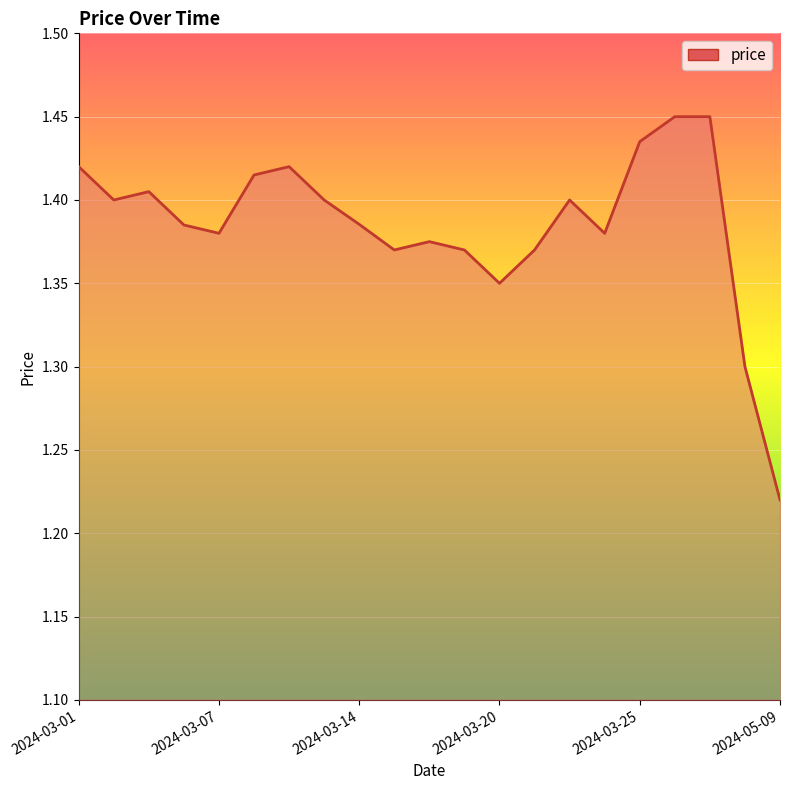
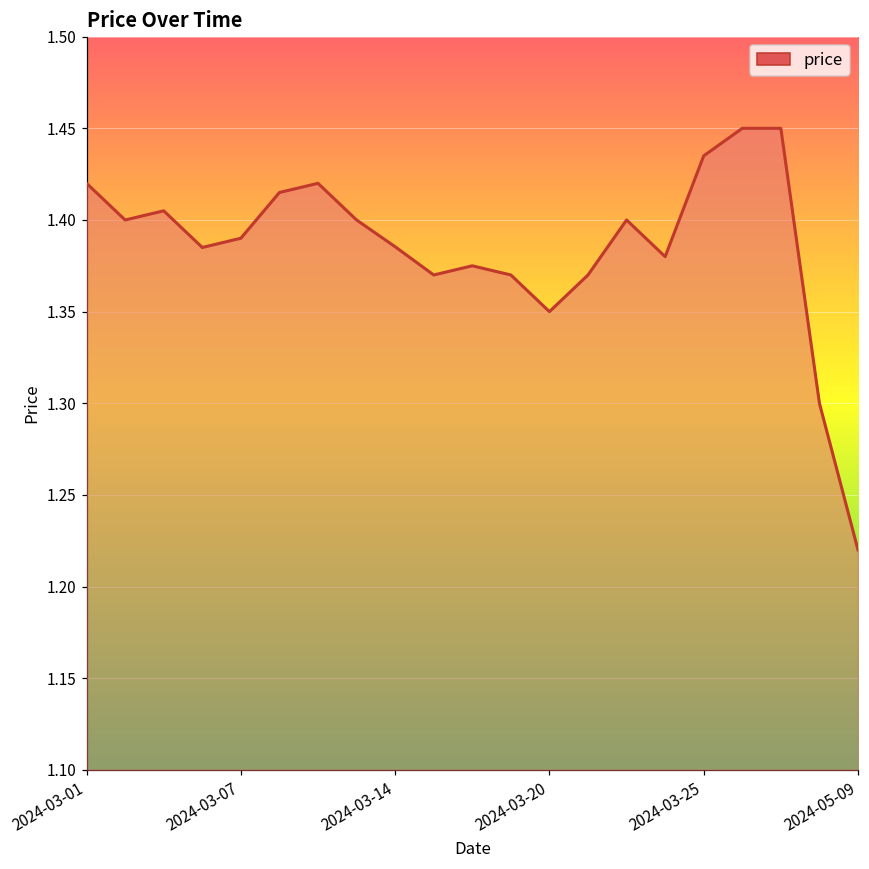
2024-03-07: 1.380 -> 1.390
